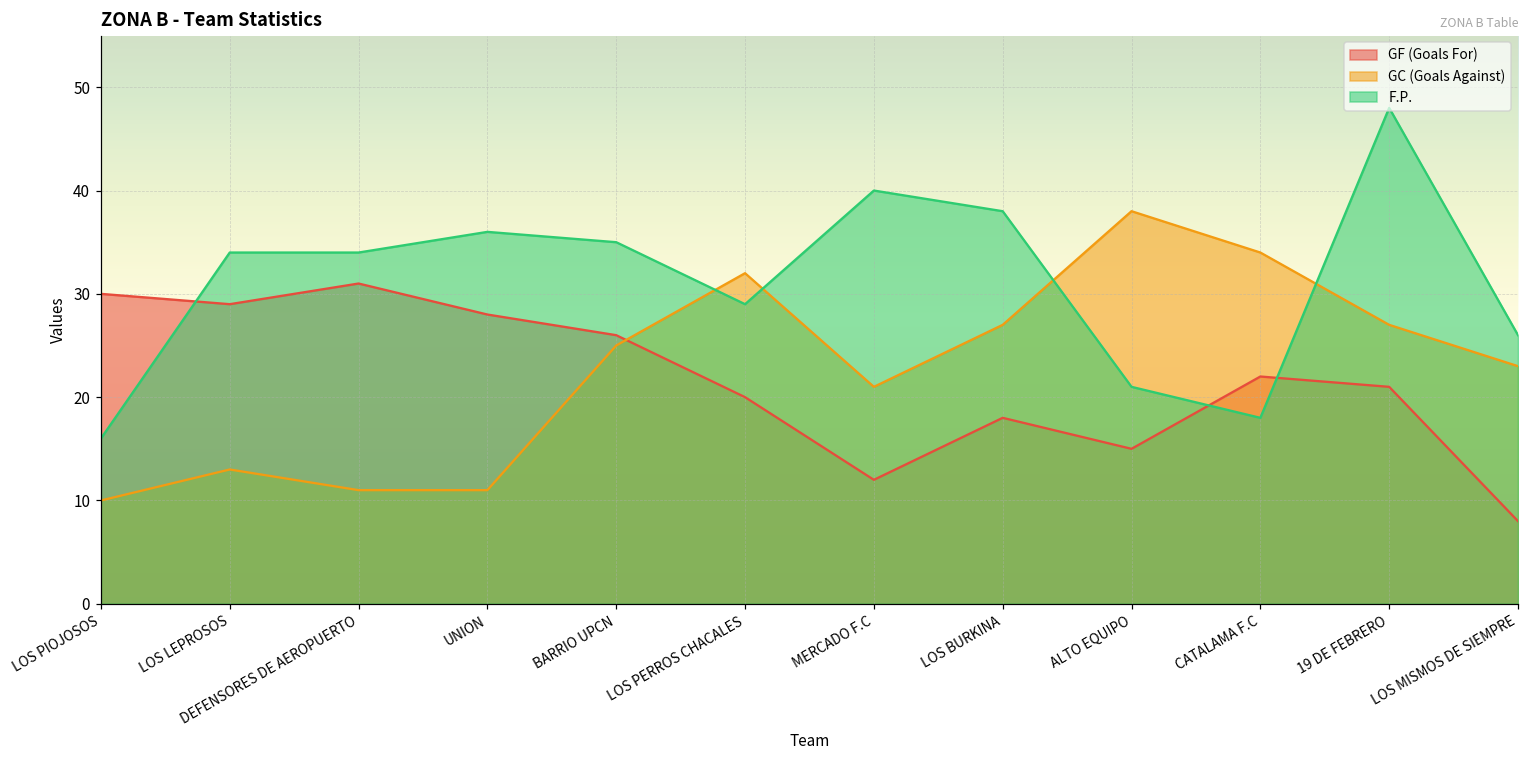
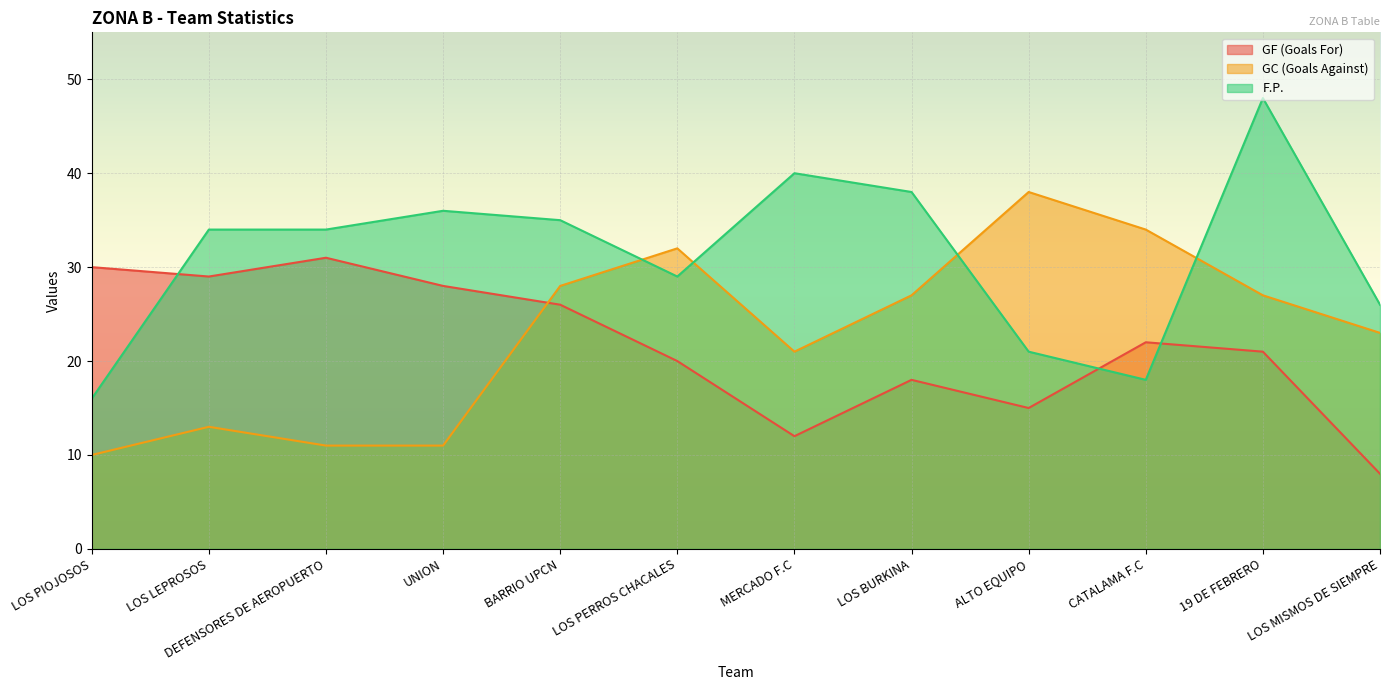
GC (Goals Against), BARRIO UPCN: 25 -> 28
